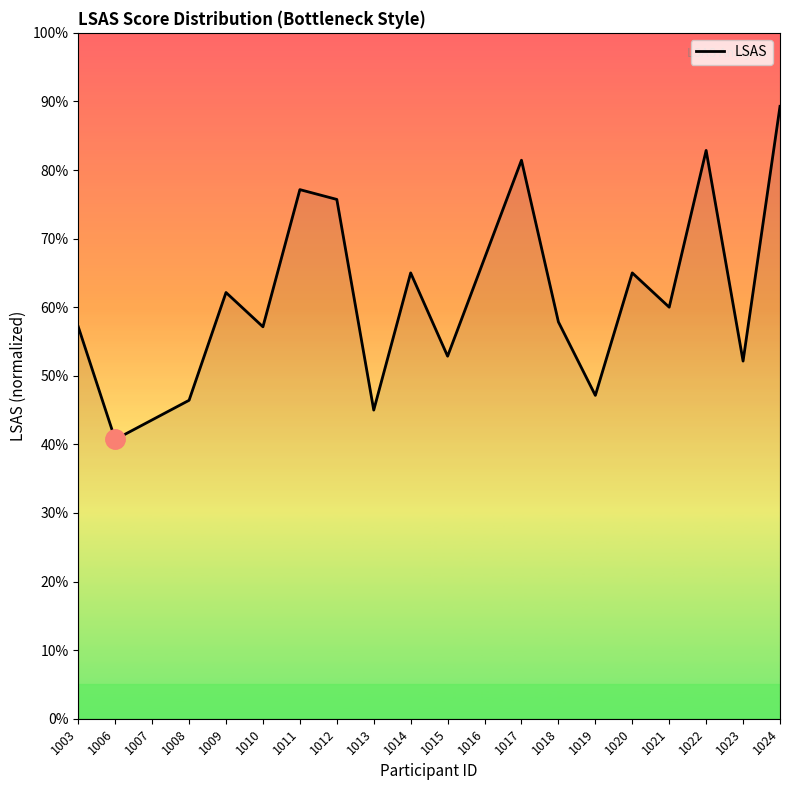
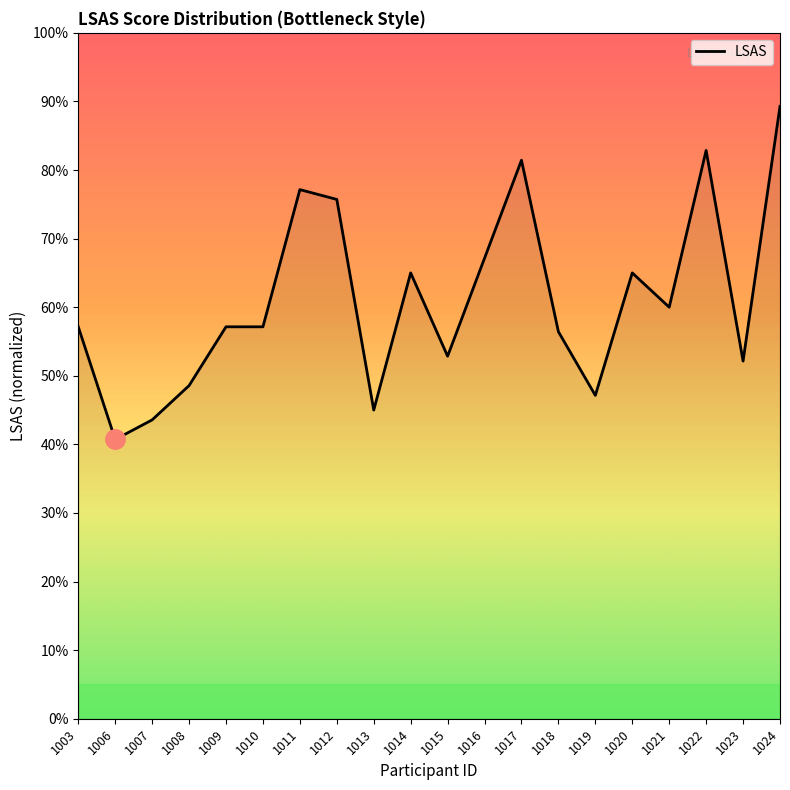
LSAS, 1008: 46% -> 49%
LSAS, 1009: 62% -> 57%
LSAS, 1018: 58% -> 56%
